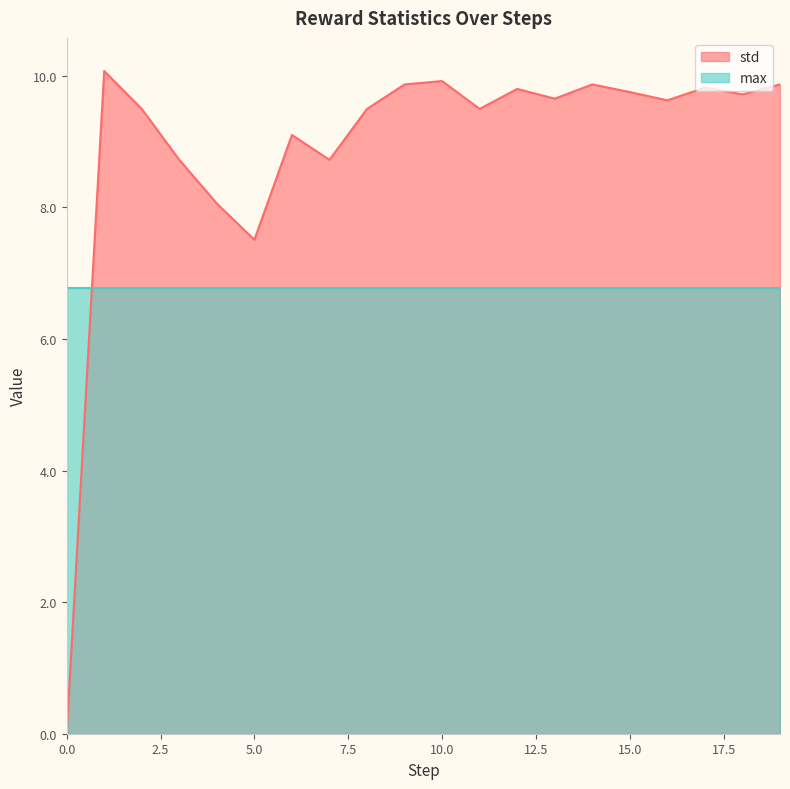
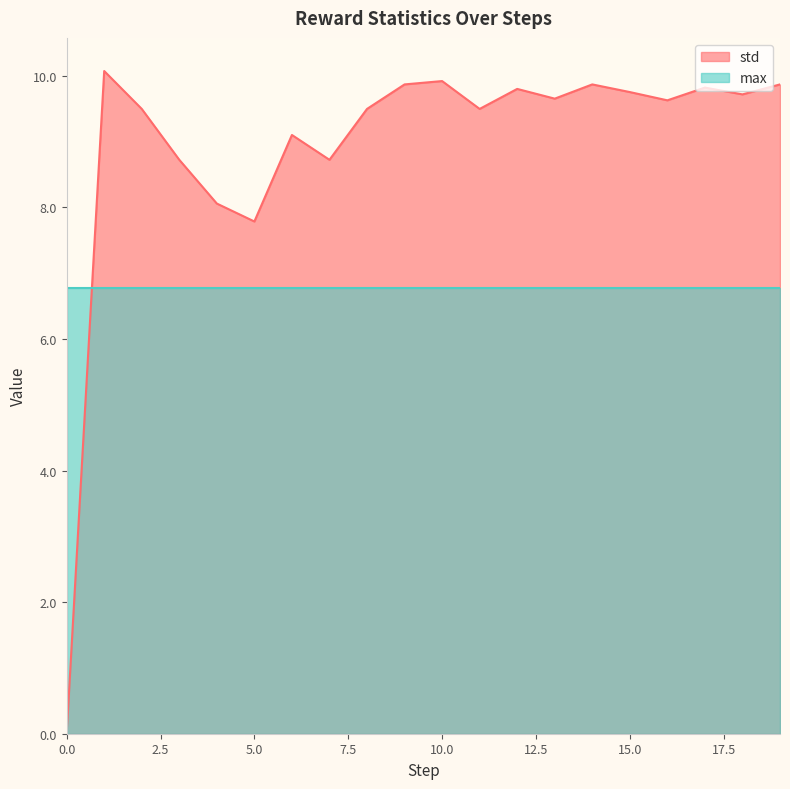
std, 5.0: 7.5 -> 7.8
